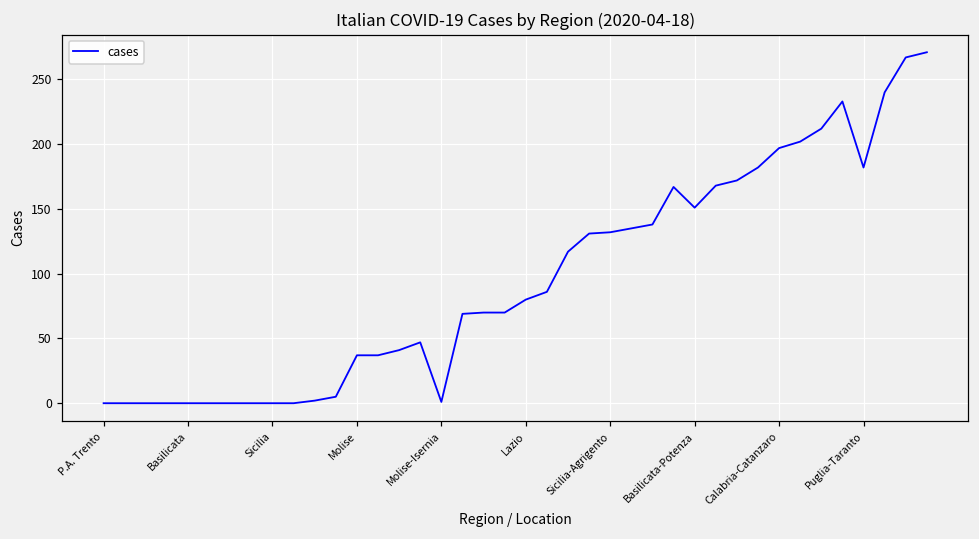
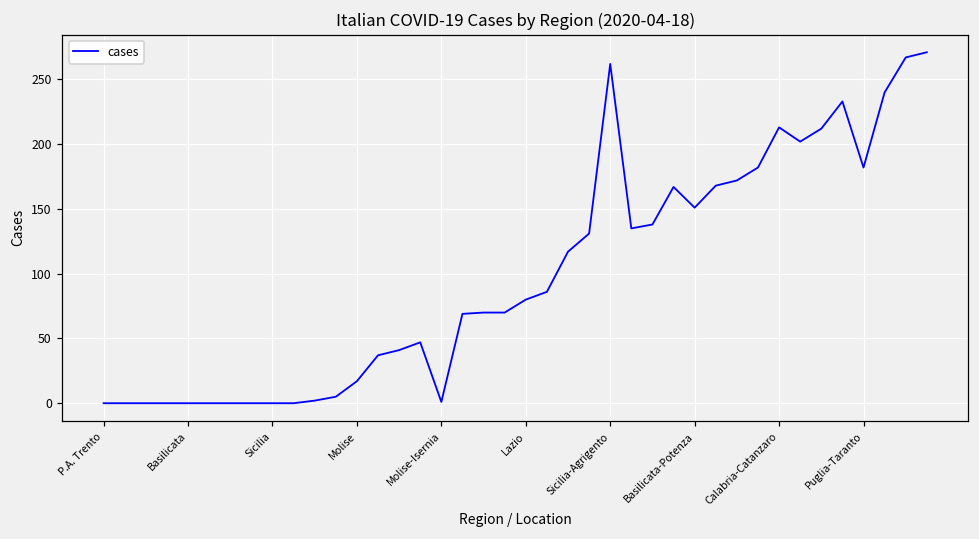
Molise: 37 -> 17
Sicilia-Agrigento: 132 -> 262
Calabria-Catanzaro: 197 -> 213
